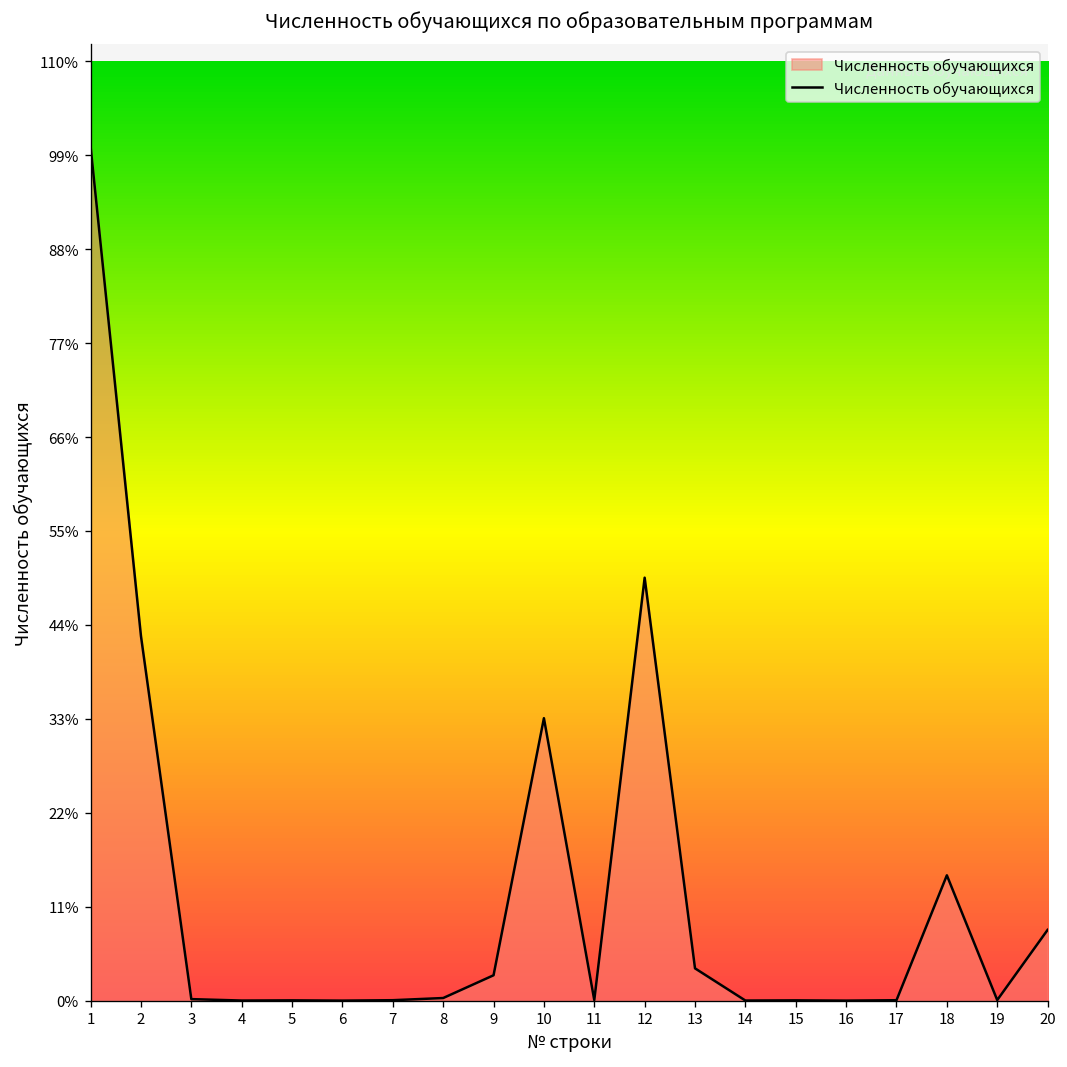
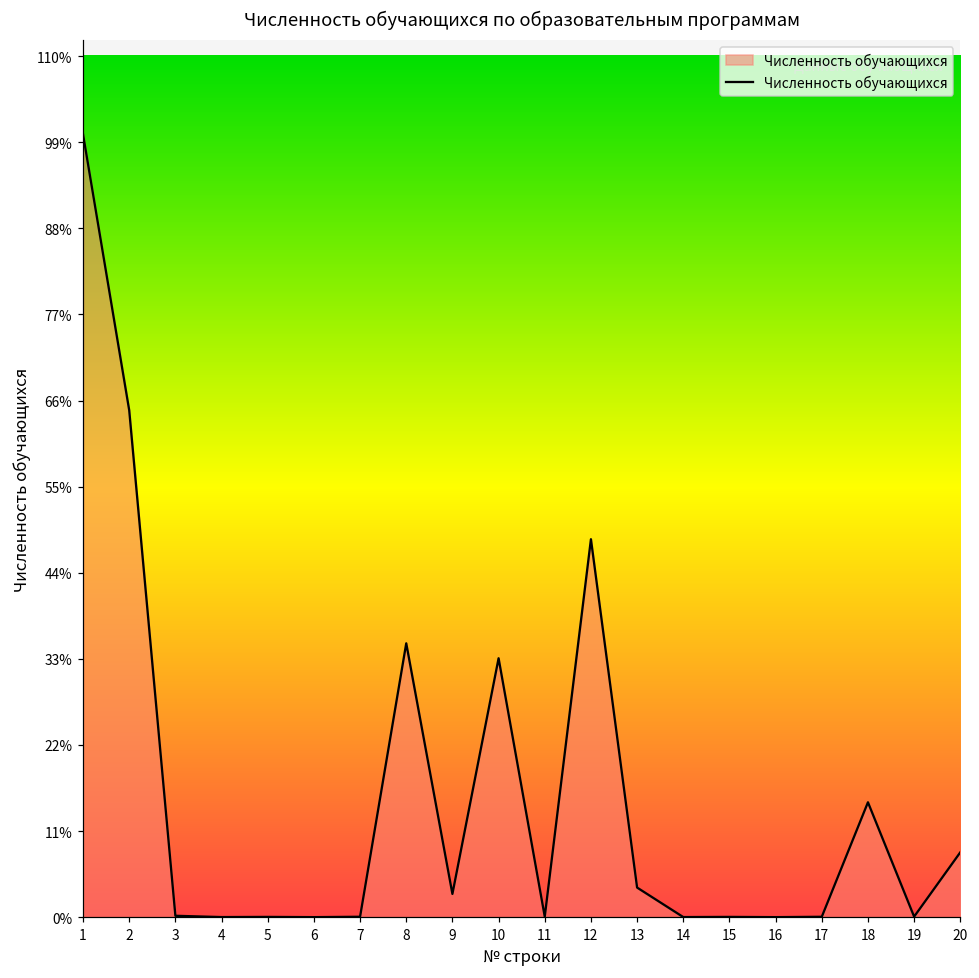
2: 43% -> 65%
8: 0% -> 35%
12: 50% -> 48%
